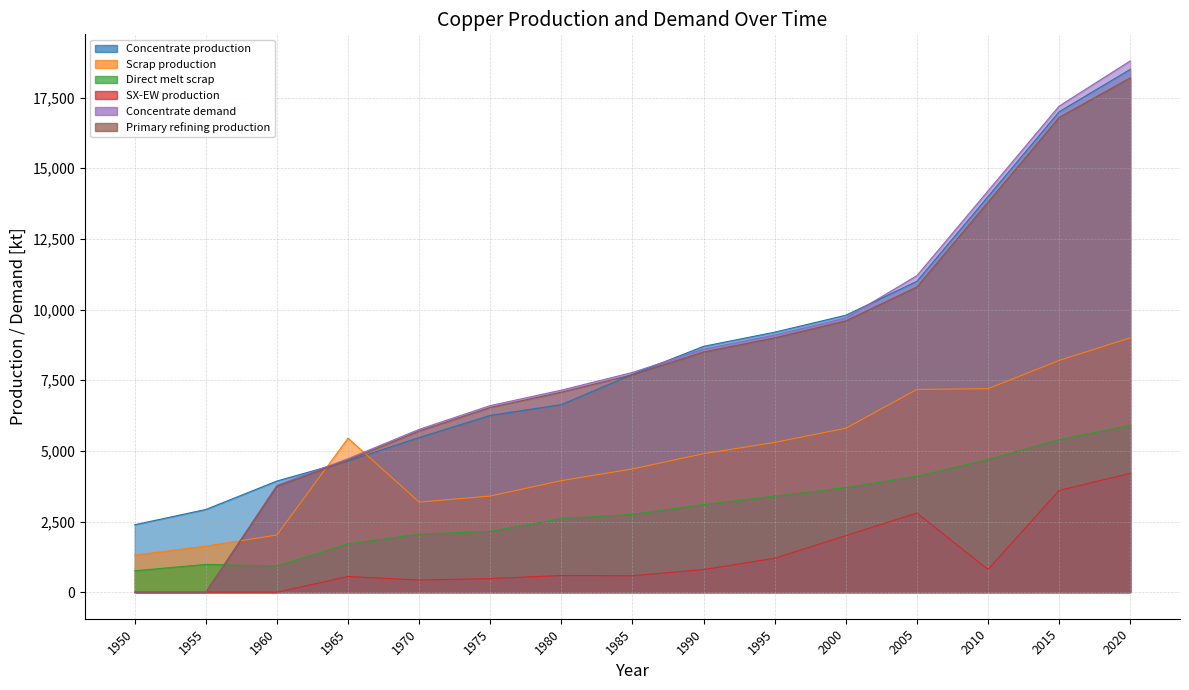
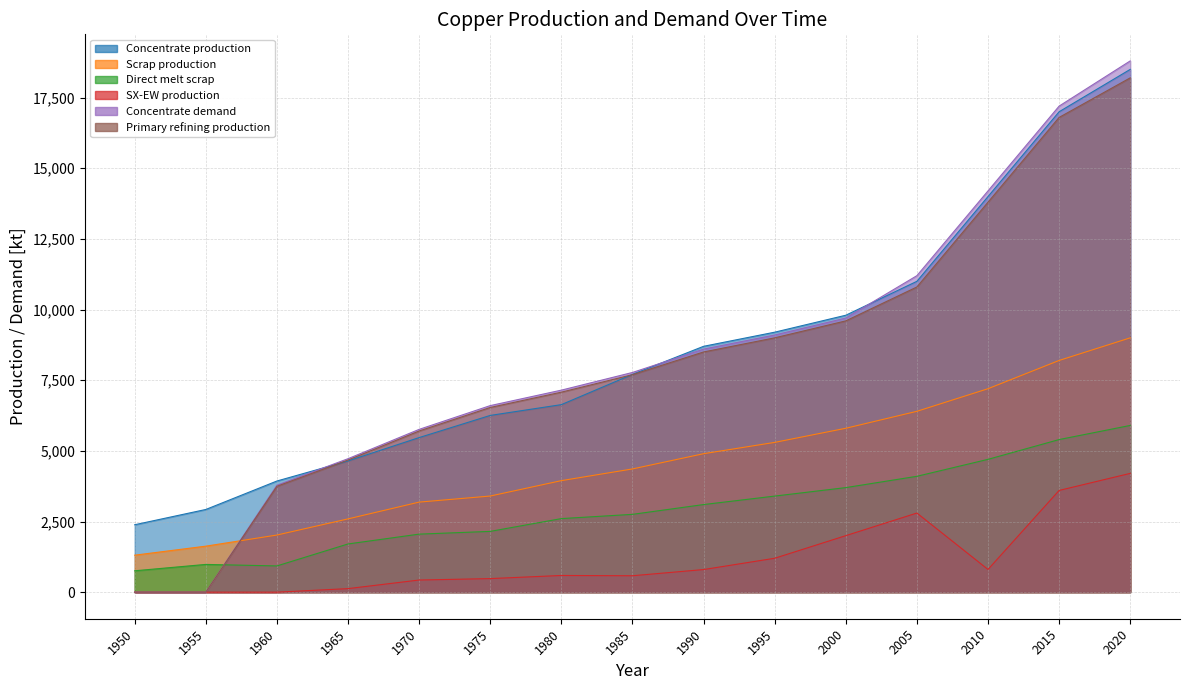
Scrap production, 1965: 5,400 -> 2,600
SX-EW production, 1965: 600 -> 100
Scrap production, 2005: 7,200 -> 6,400
